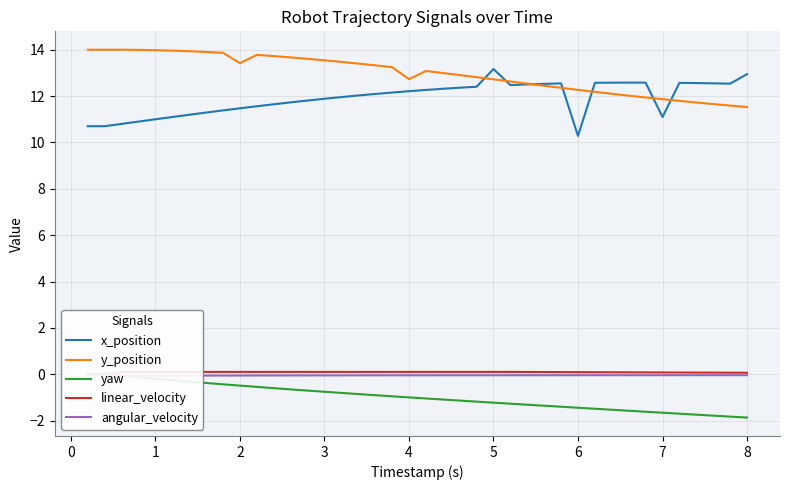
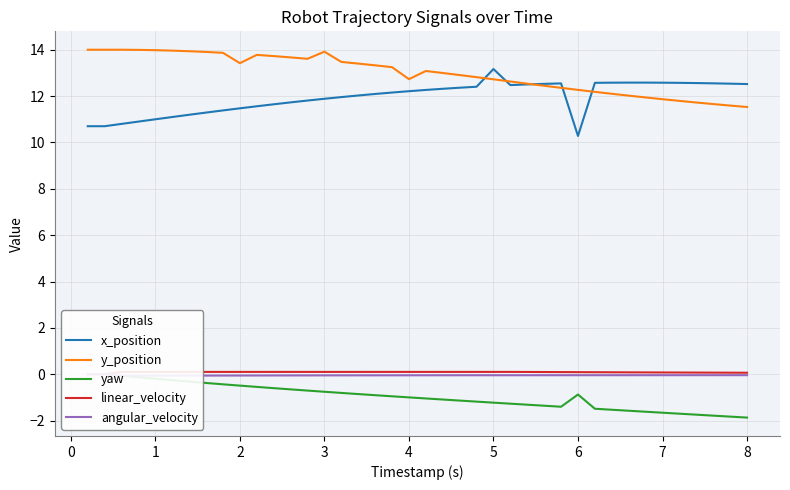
y_position, 3: 13.5 -> 13.9
yaw, 6: -1.4 -> -0.9
x_position, 7: 11.1 -> 12.6
x_position, 8: 12.9 -> 12.5
